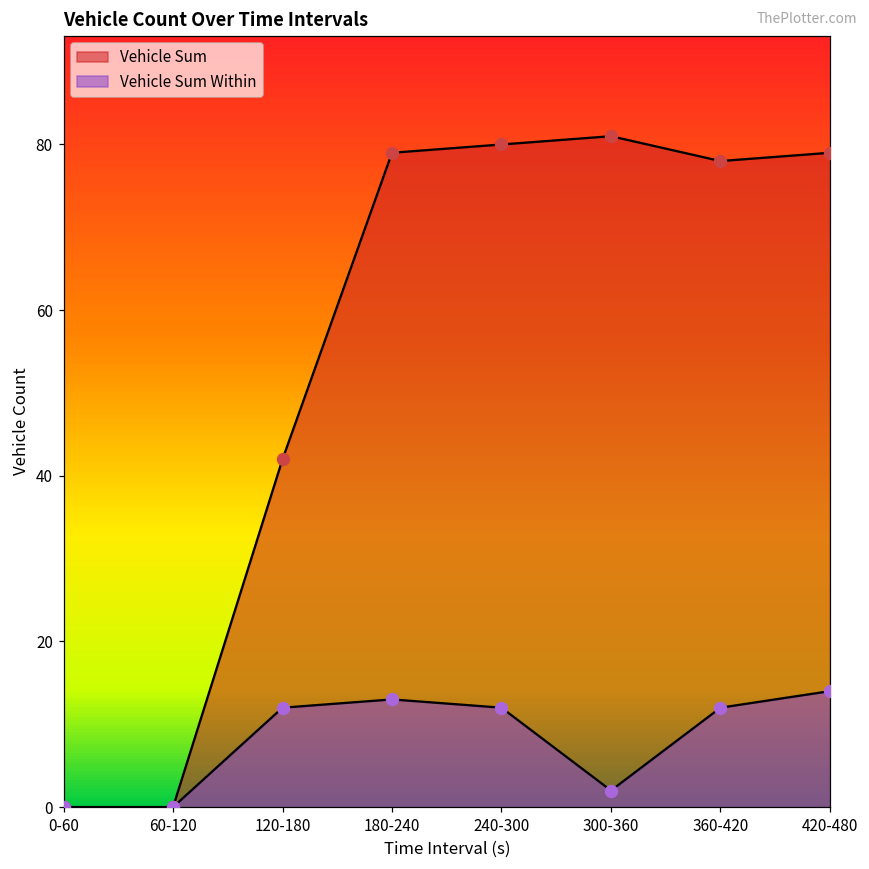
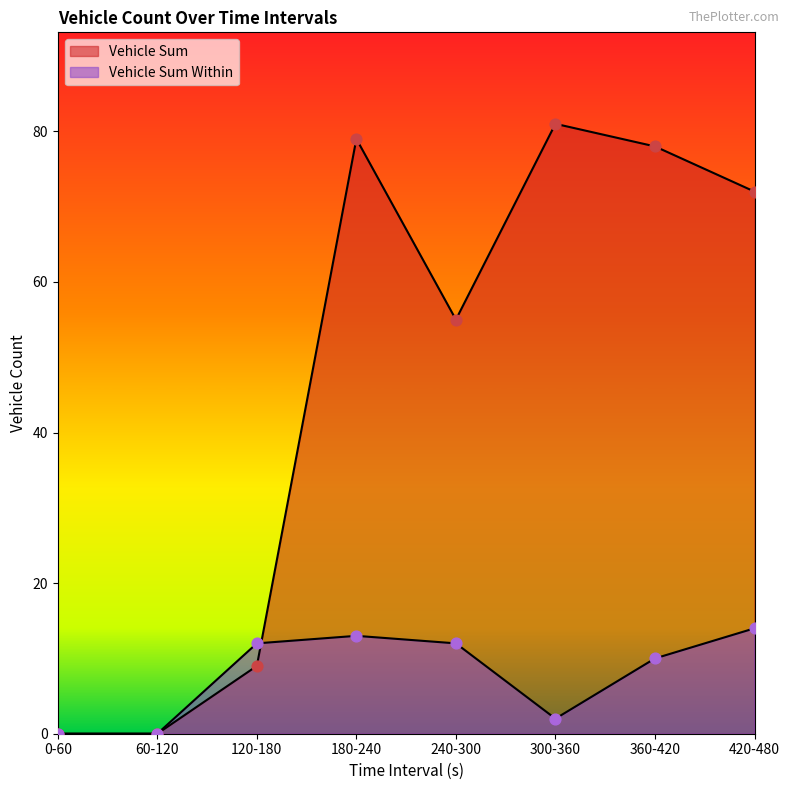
Vehicle Sum, 120-180: 42 -> 9
Vehicle Sum, 240-300: 80 -> 55
Vehicle Sum Within, 360-420: 12 -> 10
Vehicle Sum, 420-480: 79 -> 72
